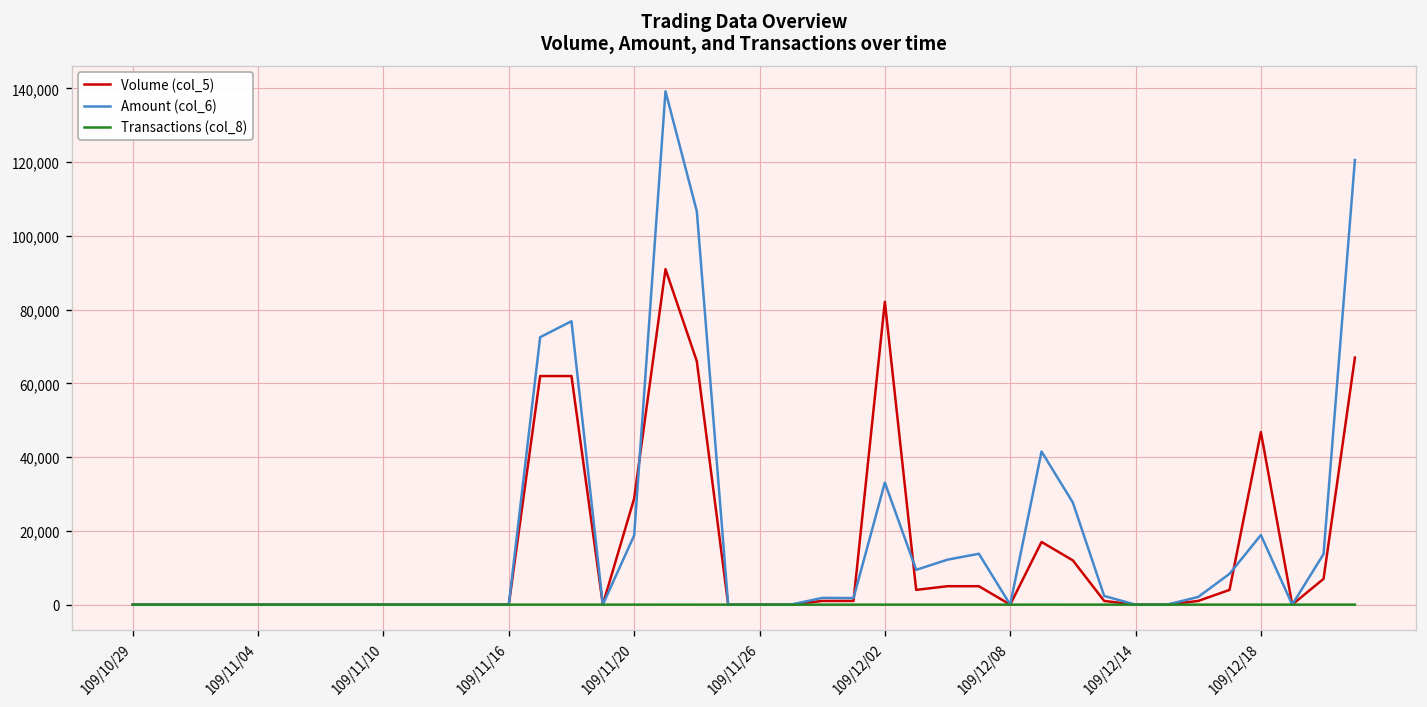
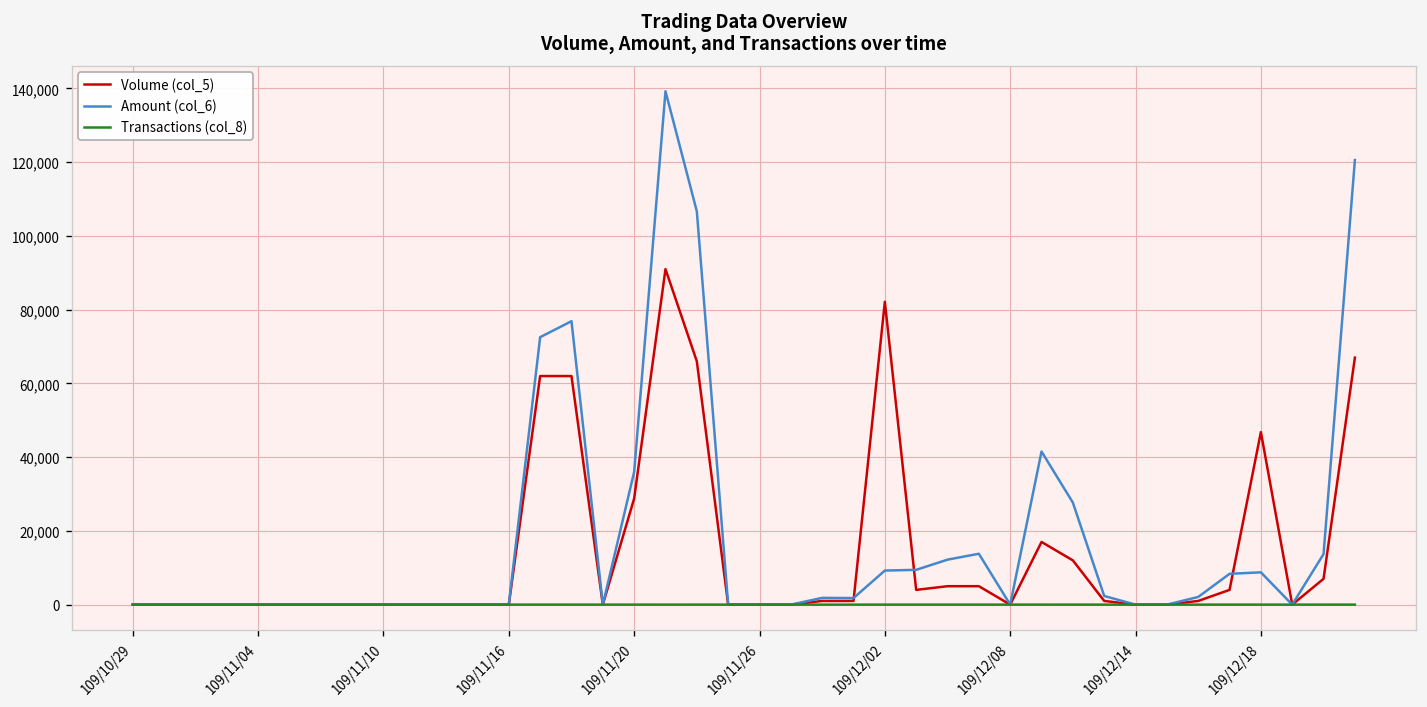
Amount (col_6), 109/11/20: 19,000 -> 36,000
Amount (col_6), 109/12/02: 33,000 -> 9,000
Amount (col_6), 109/12/18: 19,000 -> 9,000
